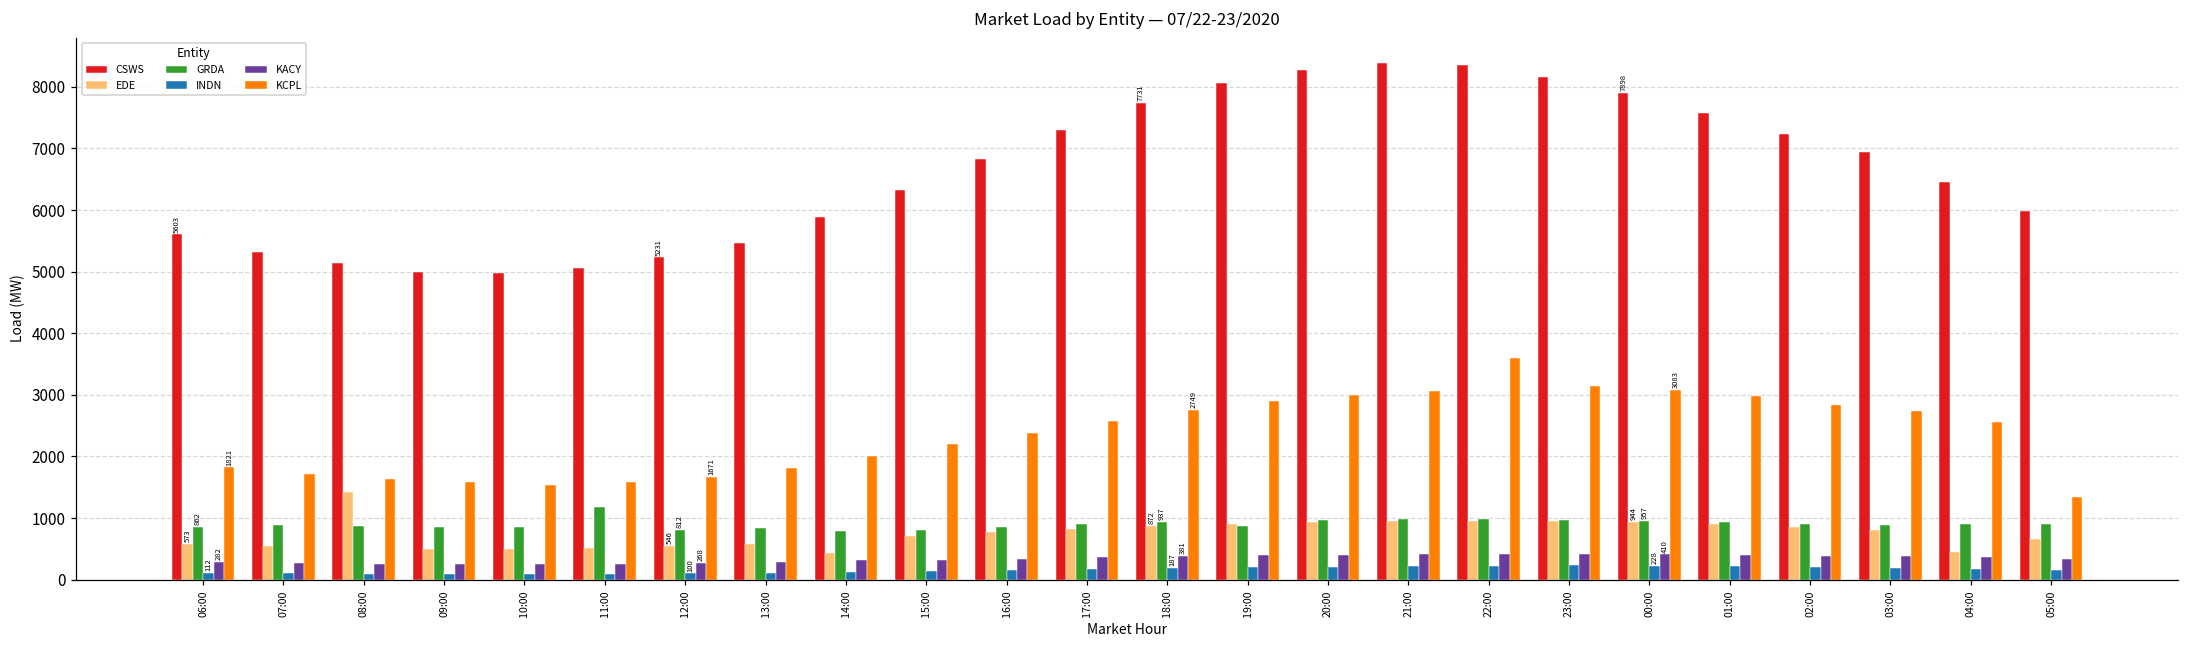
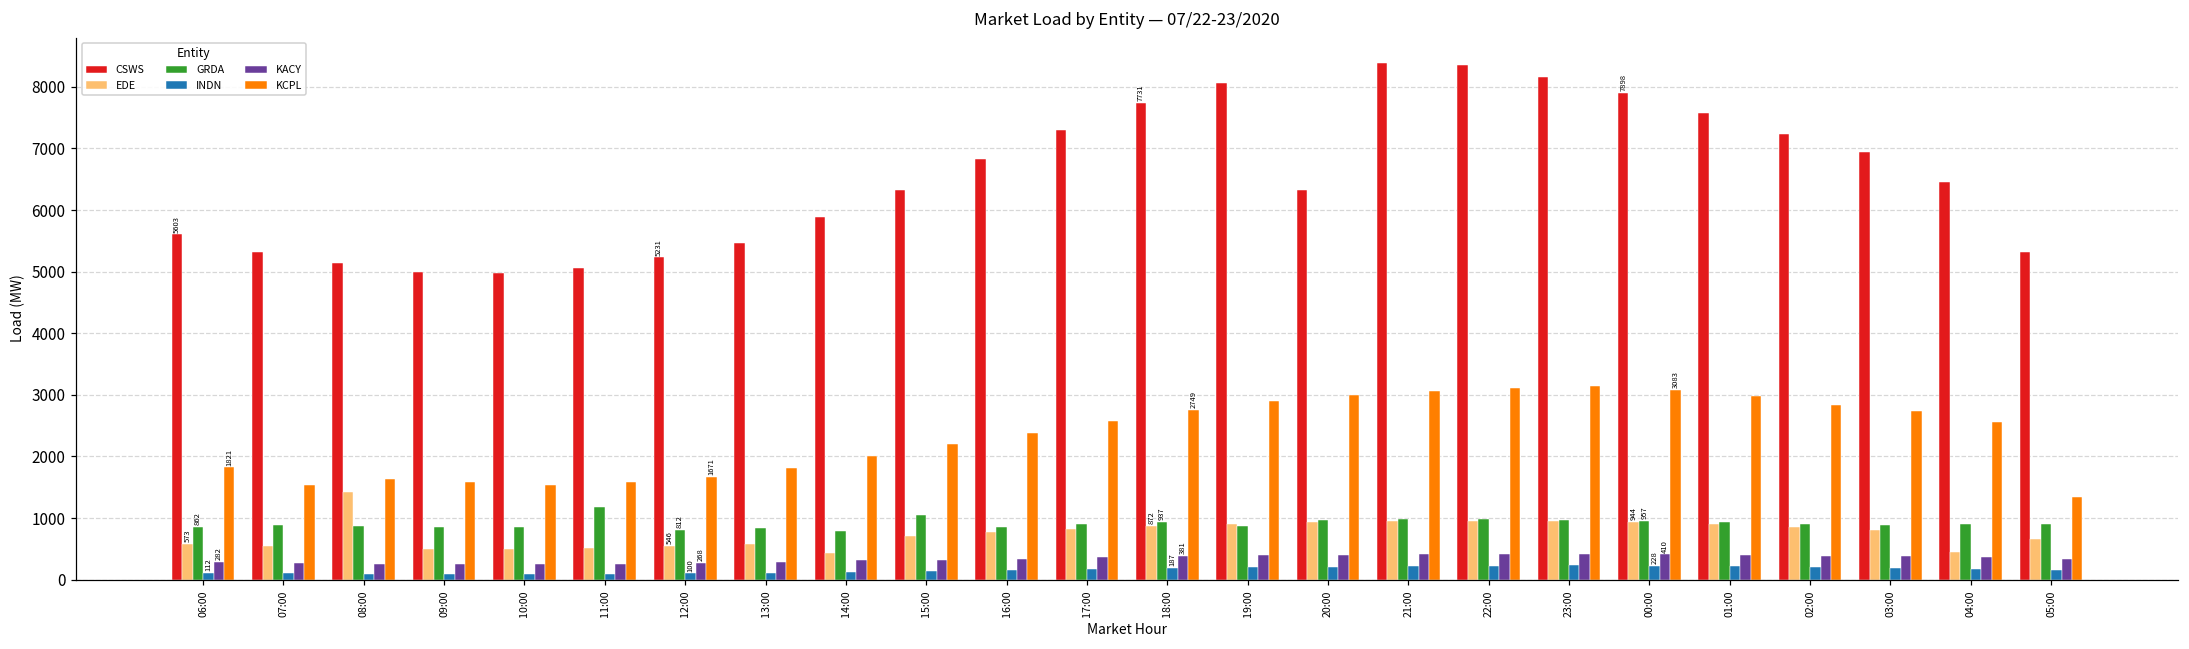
KCPL, 07:00: 1700 -> 1500
GRDA, 15:00: 800 -> 1000
CSWS, 20:00: 8300 -> 6300
KCPL, 22:00: 3600 -> 3100
CSWS, 05:00: 6000 -> 5300
